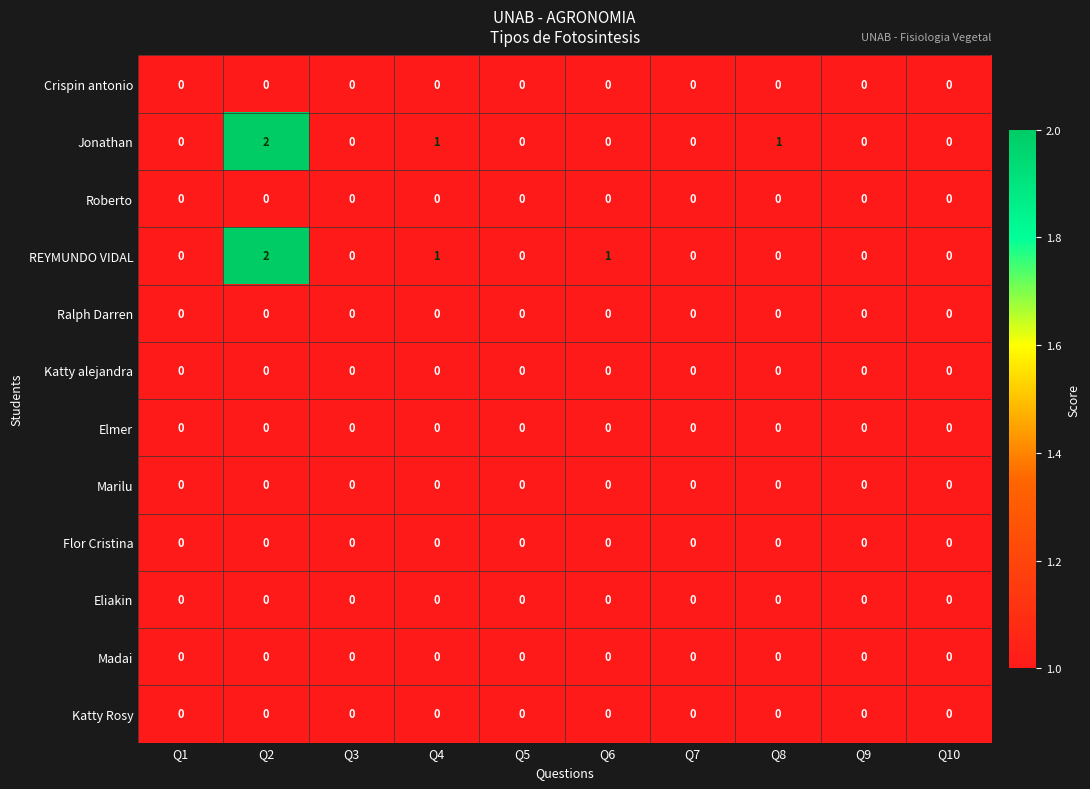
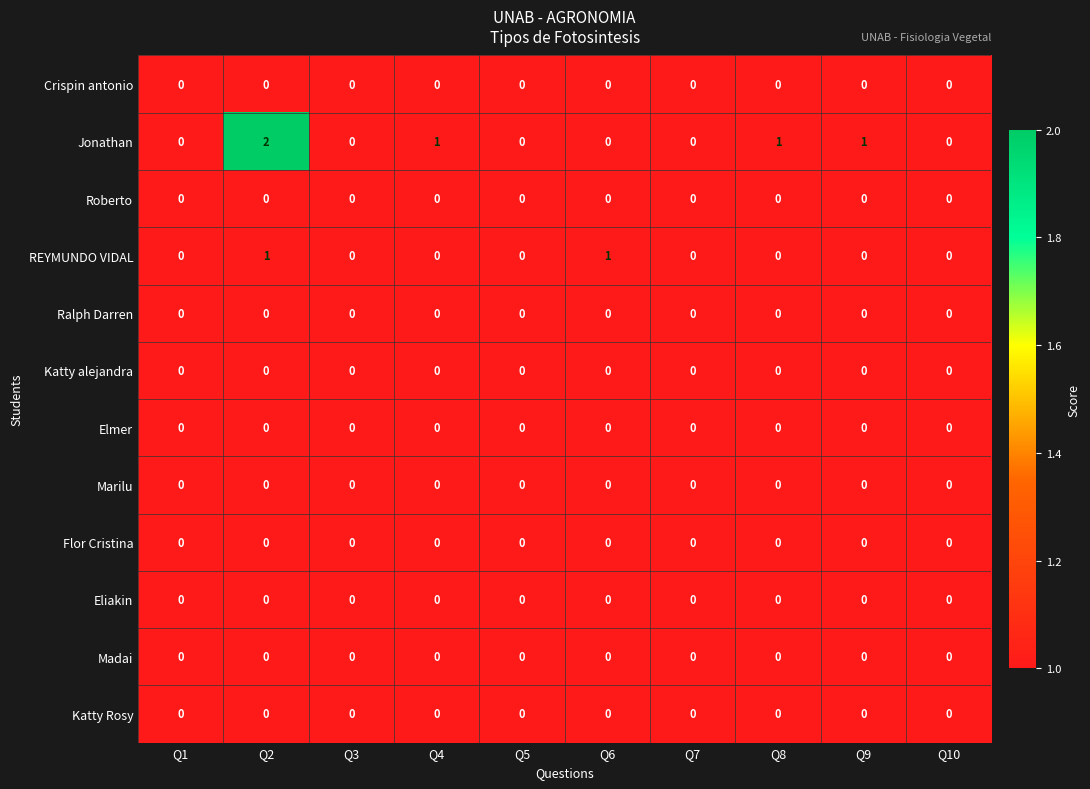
Jonathan, Q9: 0 -> 1
REYMUNDO VIDAL, Q2: 2 -> 1
REYMUNDO VIDAL, Q4: 1 -> 0
